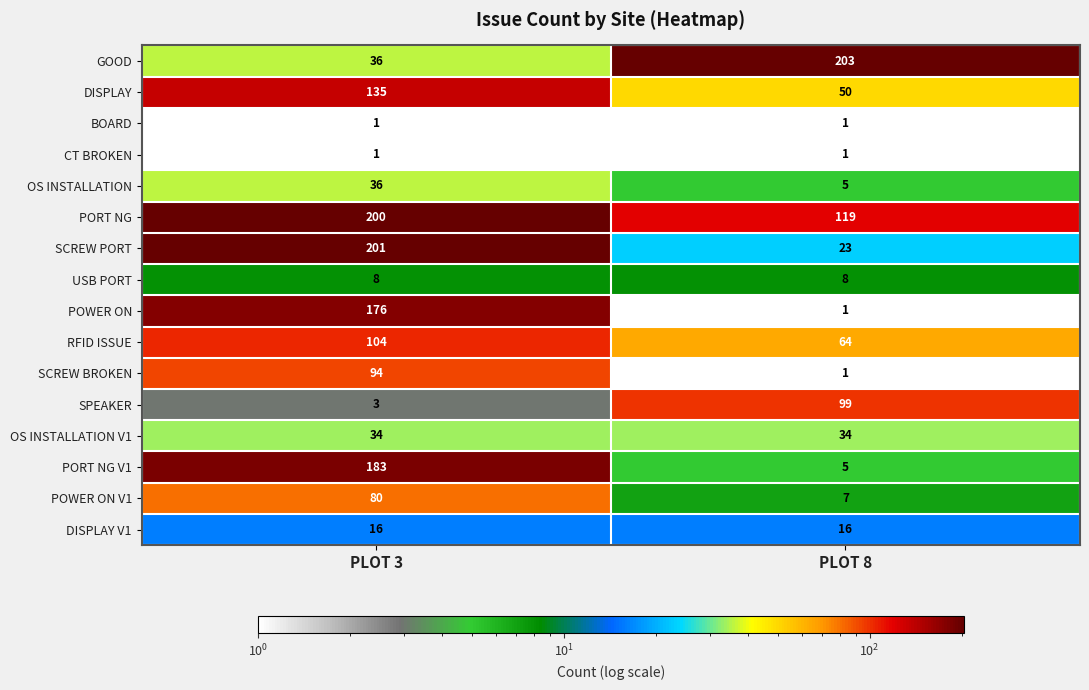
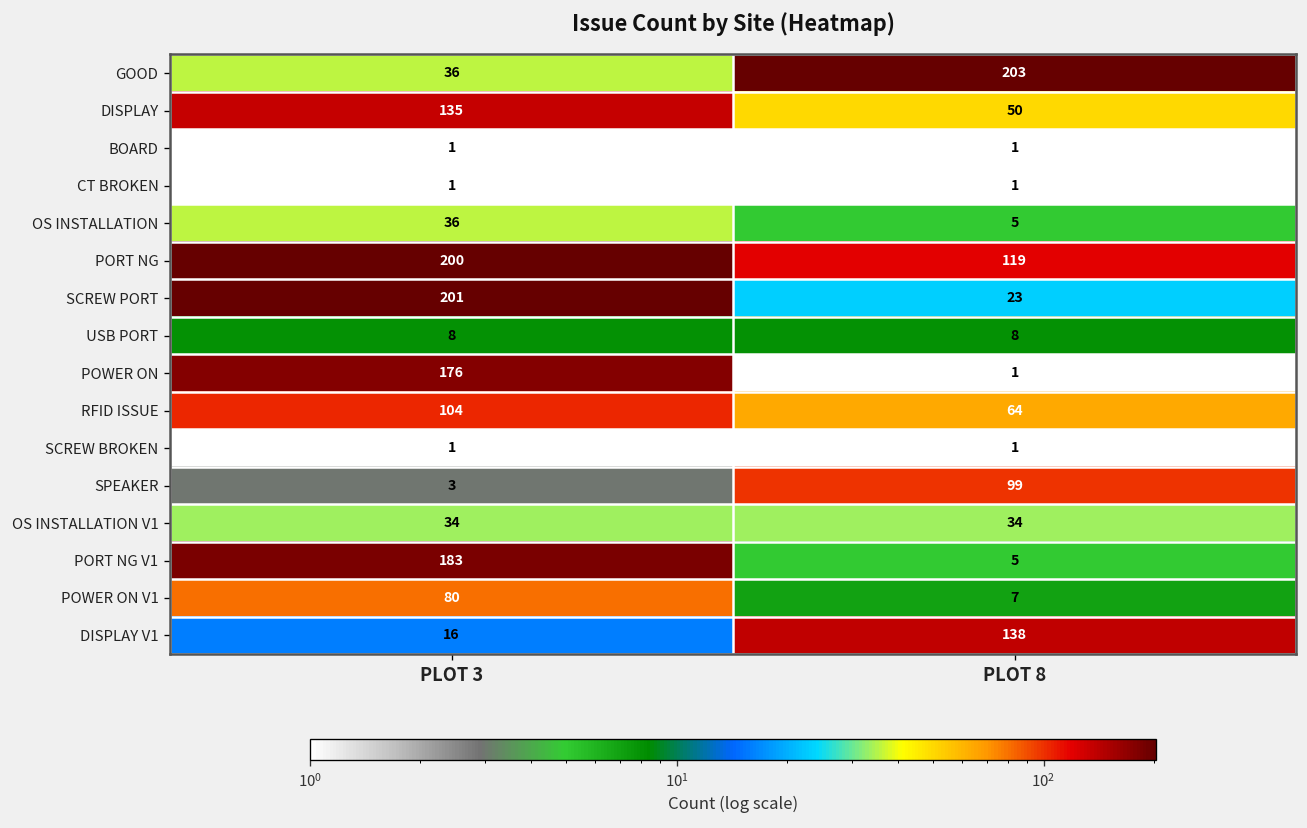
SCREW BROKEN, PLOT 3: 94 -> 1
DISPLAY V1, PLOT 8: 16 -> 138
